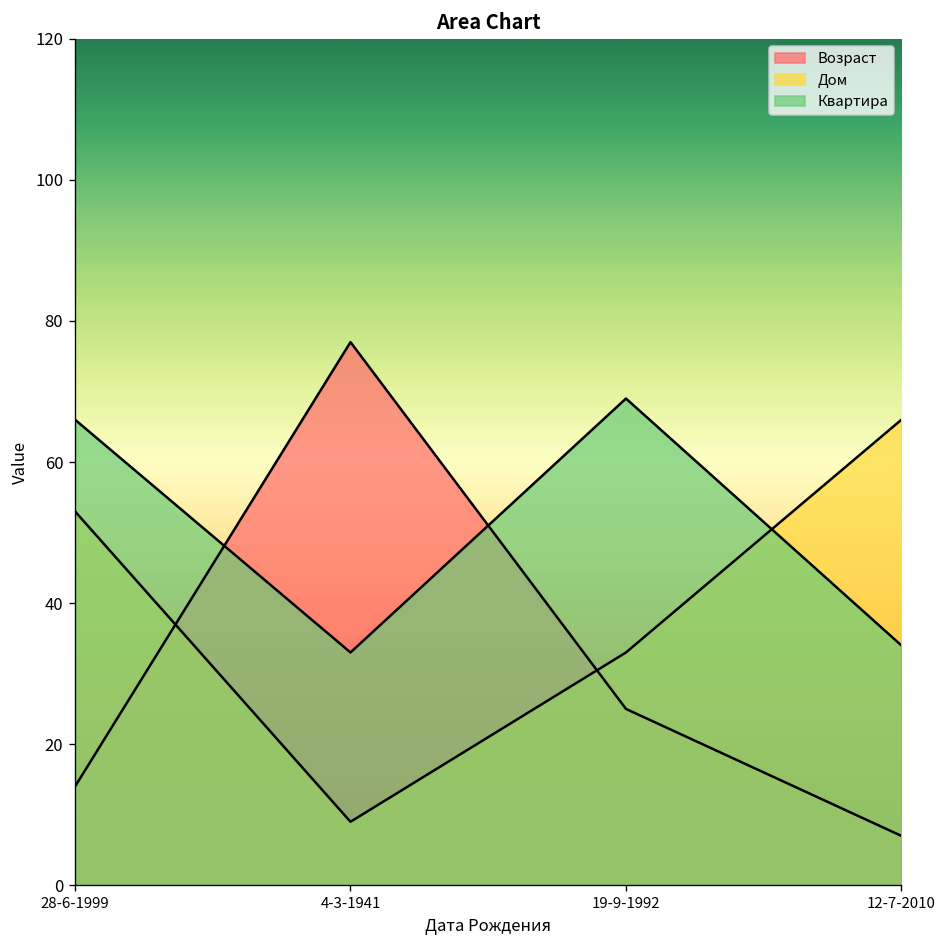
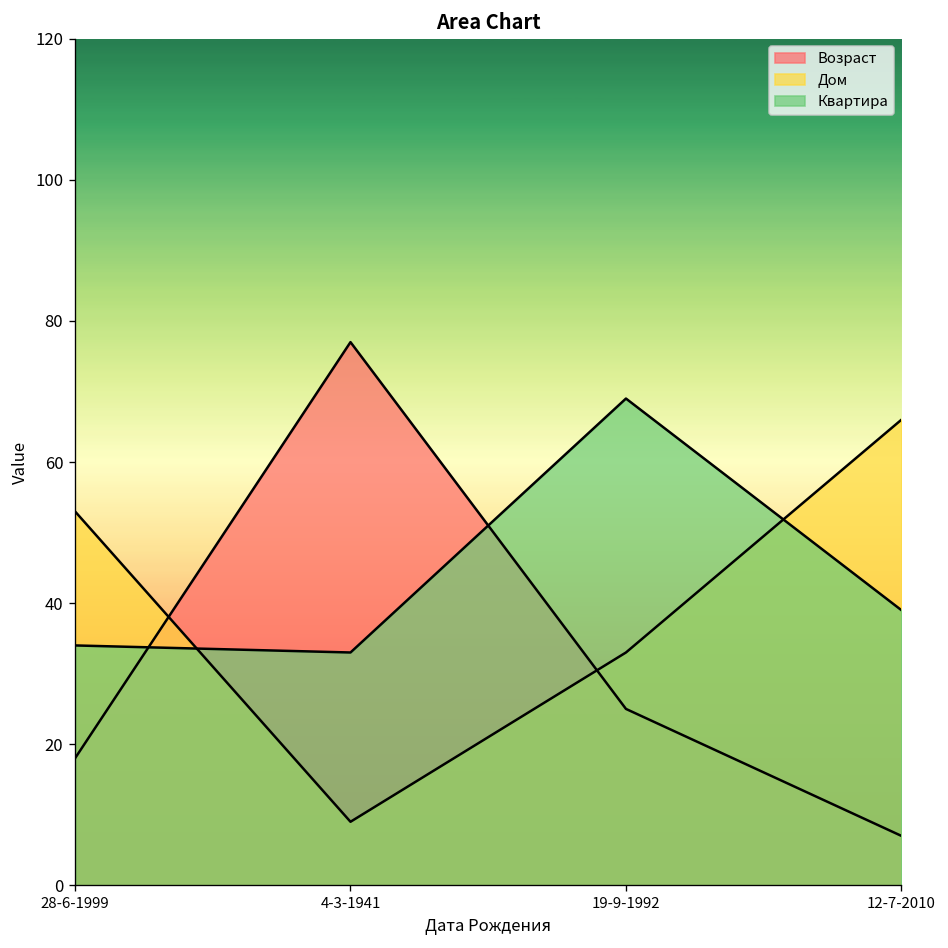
Возраст, 28-6-1999: 14 -> 18
Квартира, 28-6-1999: 66 -> 34
Квартира, 12-7-2010: 34 -> 39
